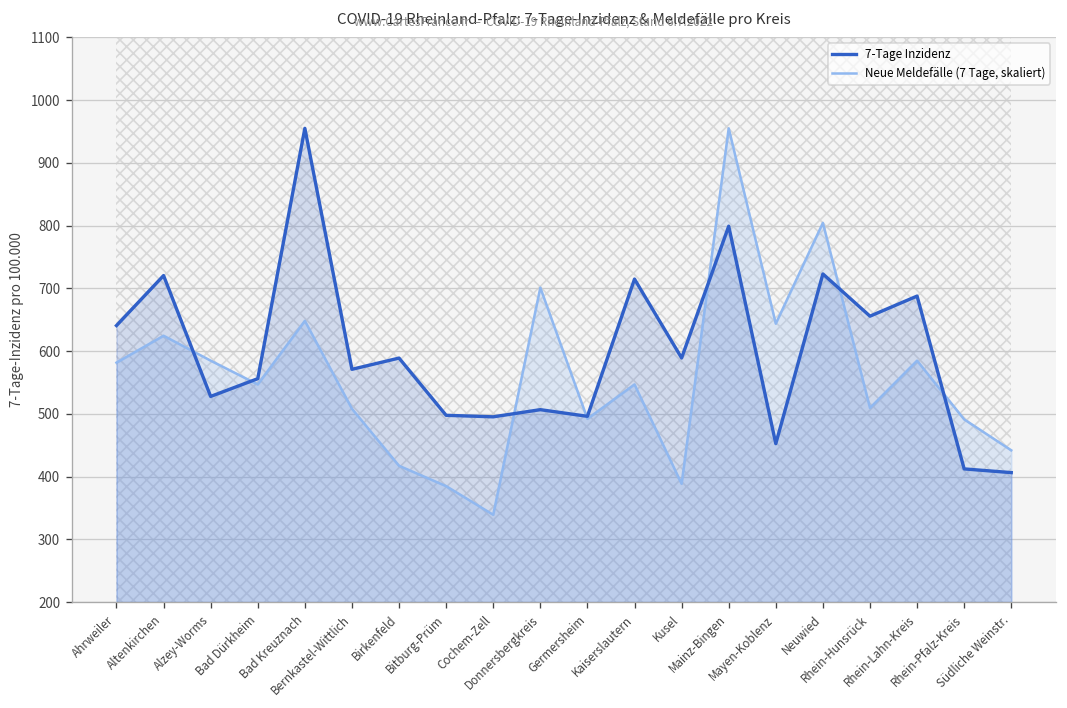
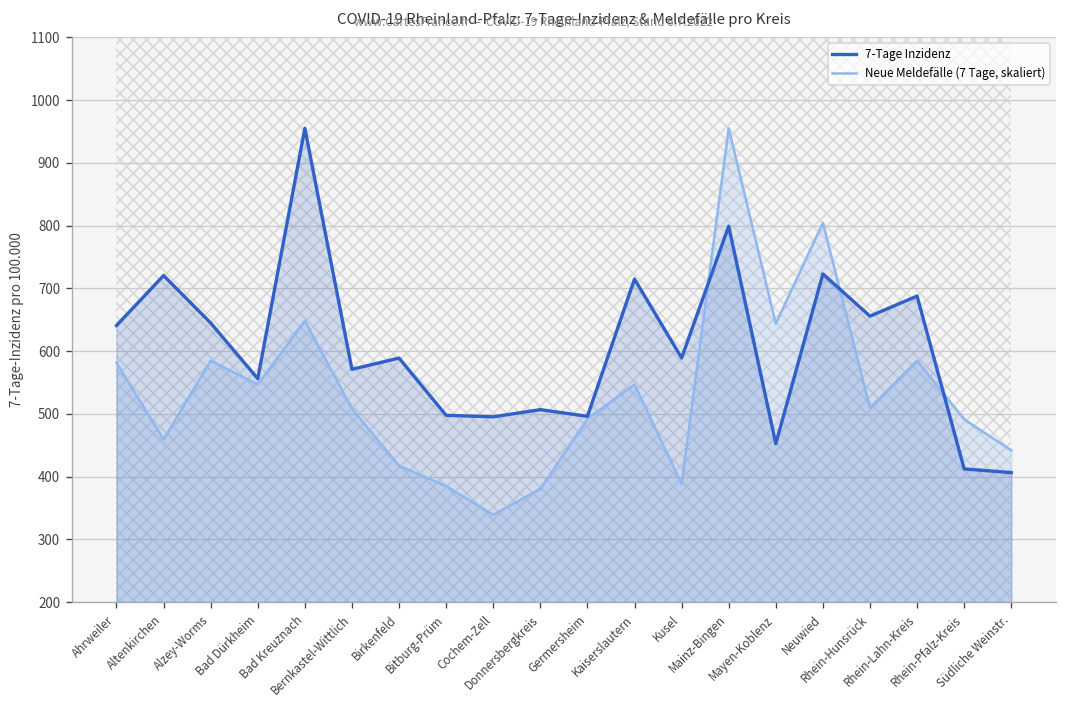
Neue Meldefälle (7 Tage, skaliert), Altenkirchen: 620 -> 460
7-Tage Inzidenz, Alzey-Worms: 530 -> 640
Neue Meldefälle (7 Tage, skaliert), Donnersbergkreis: 700 -> 380
